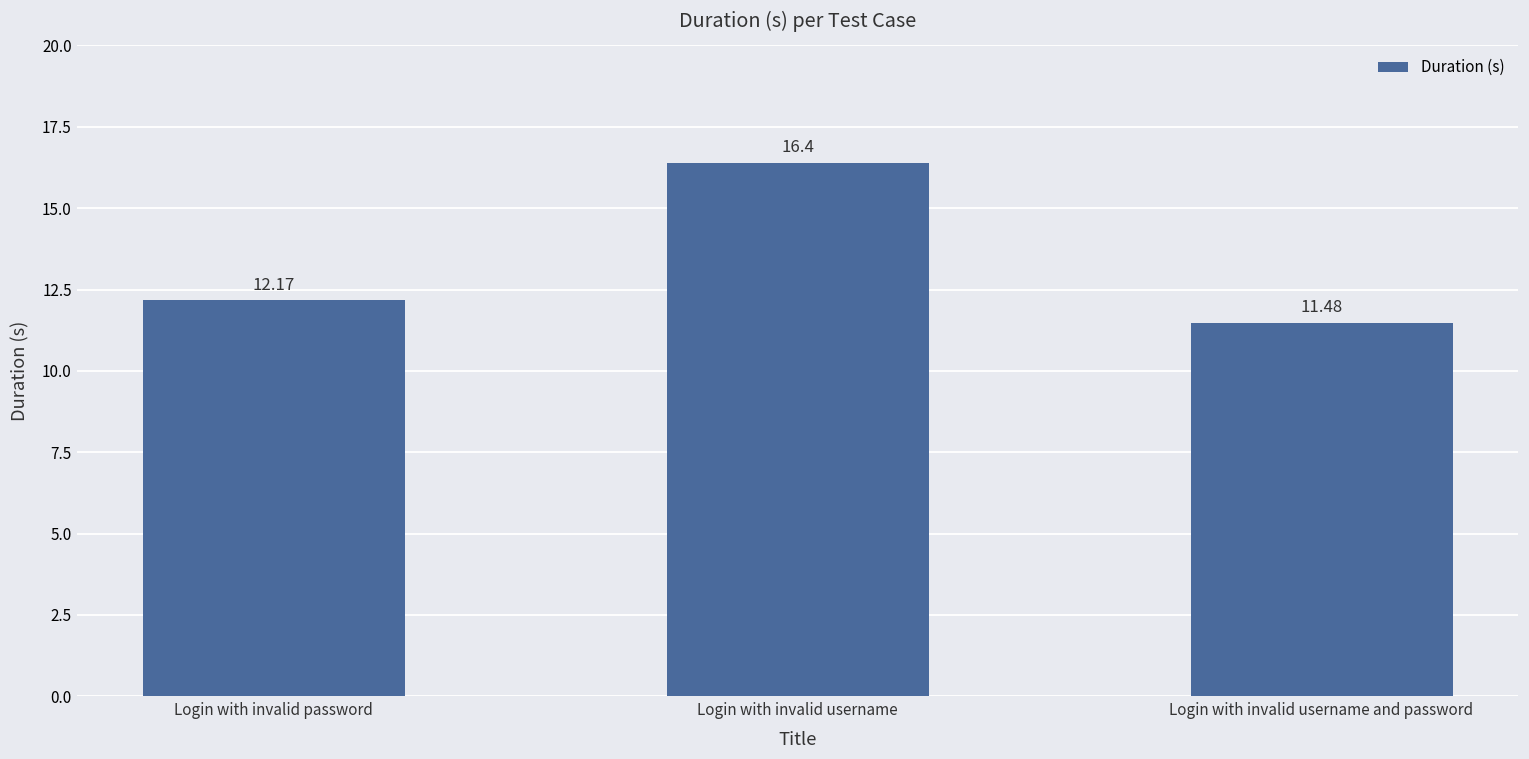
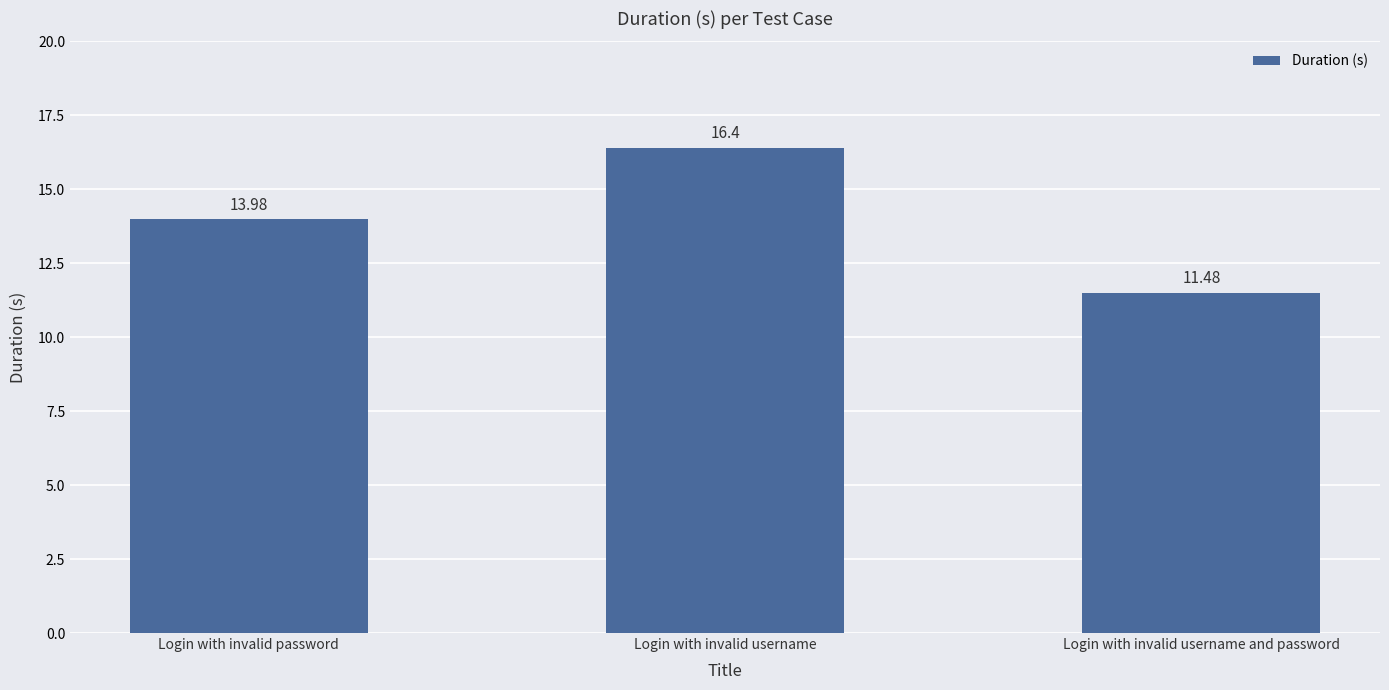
Login with invalid password: 12.17 -> 13.98
